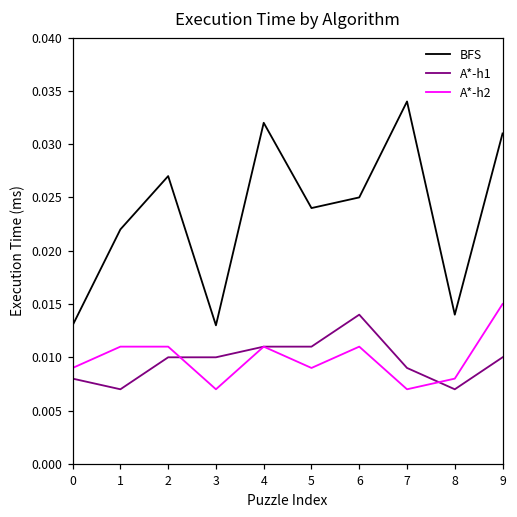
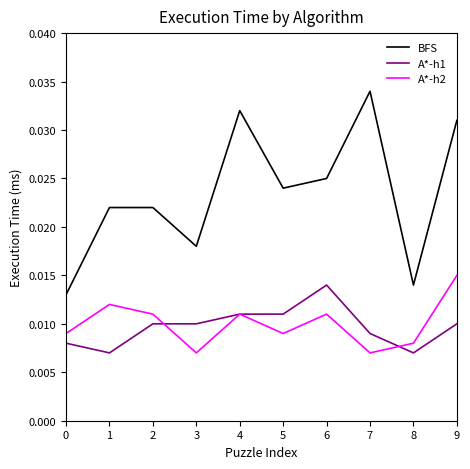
A*-h2, 1: 0.011 -> 0.012
BFS, 2: 0.027 -> 0.022
BFS, 3: 0.013 -> 0.018
